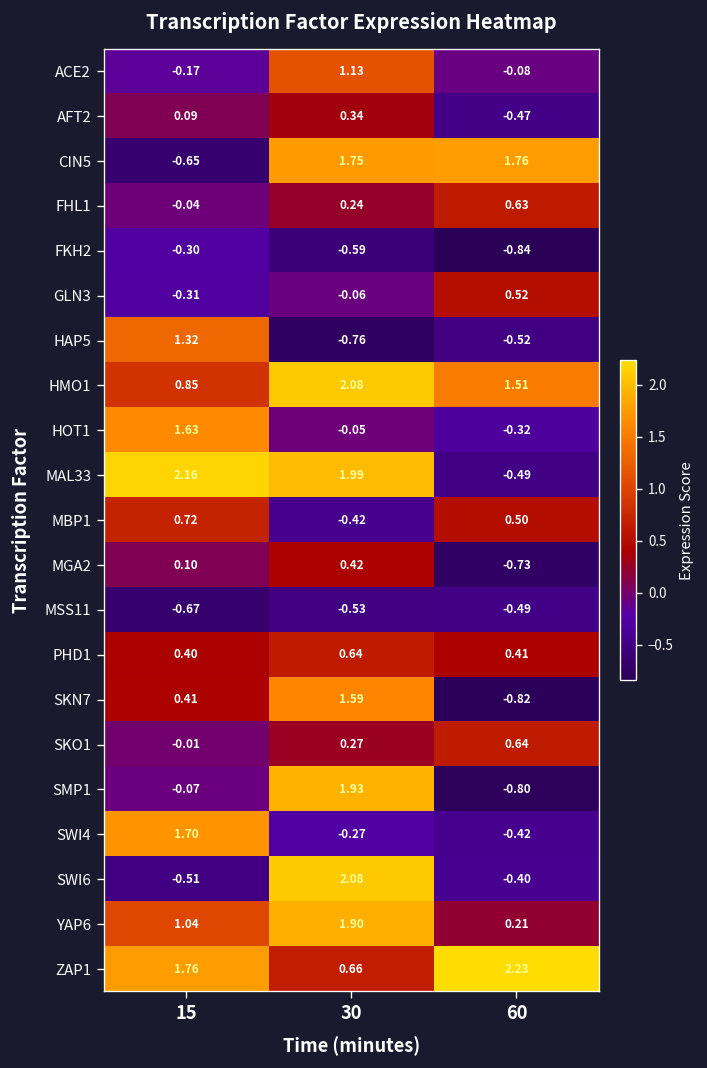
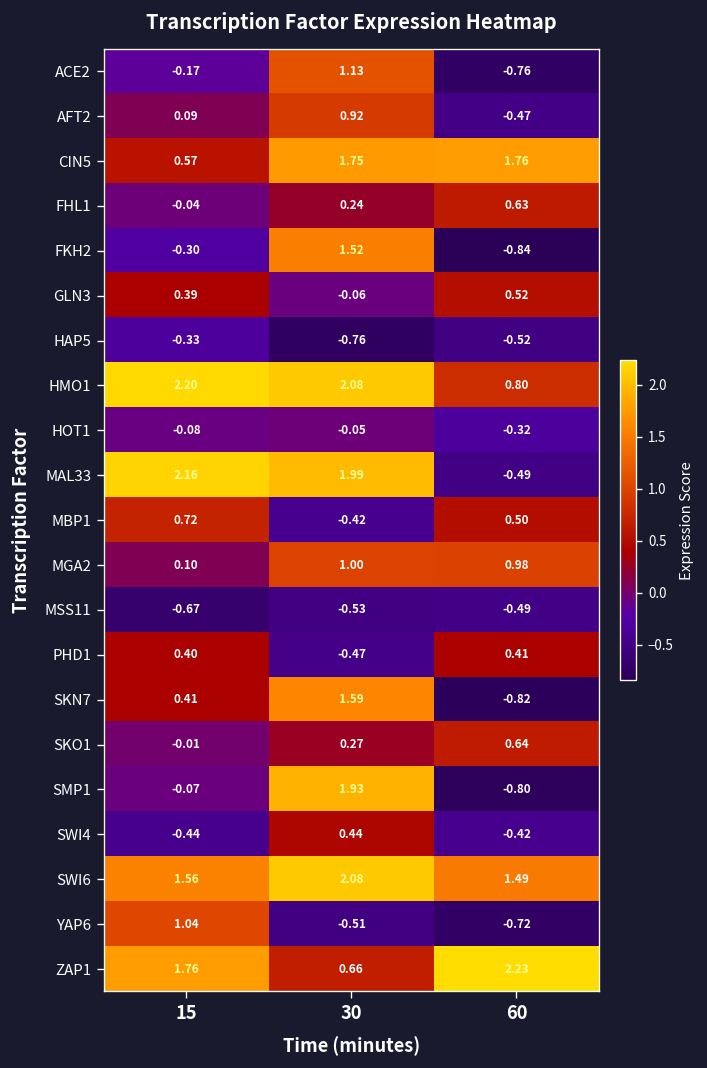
ACE2, 60: -0.08 -> -0.76
AFT2, 30: 0.34 -> 0.92
CIN5, 15: -0.65 -> 0.57
FKH2, 30: -0.59 -> 1.52
GLN3, 15: -0.31 -> 0.39
HAP5, 15: 1.32 -> -0.33
HMO1, 15: 0.85 -> 2.20
HMO1, 60: 1.51 -> 0.80
HOT1, 15: 1.63 -> -0.08
MGA2, 30: 0.42 -> 1.00
MGA2, 60: -0.73 -> 0.98
PHD1, 30: 0.64 -> -0.47
SWI4, 15: 1.70 -> -0.44
SWI4, 30: -0.27 -> 0.44
SWI6, 15: -0.51 -> 1.56
SWI6, 60: -0.40 -> 1.49
YAP6, 30: 1.90 -> -0.51
YAP6, 60: 0.21 -> -0.72
